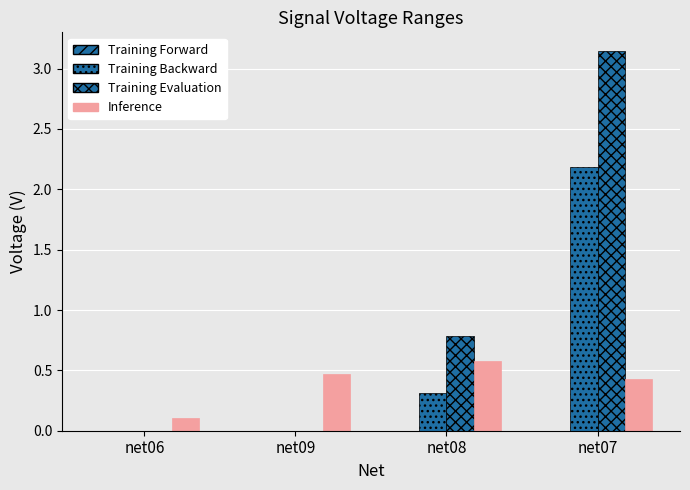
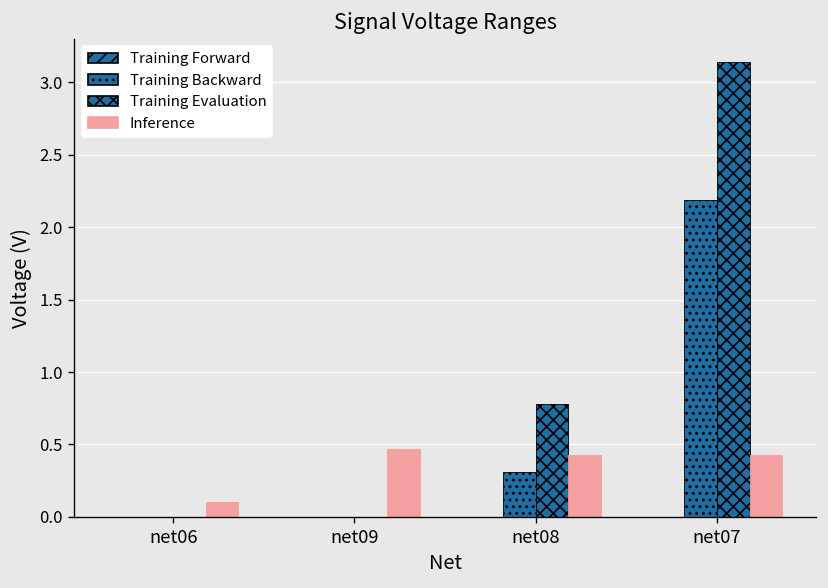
Inference, net08: 0.57 -> 0.43
